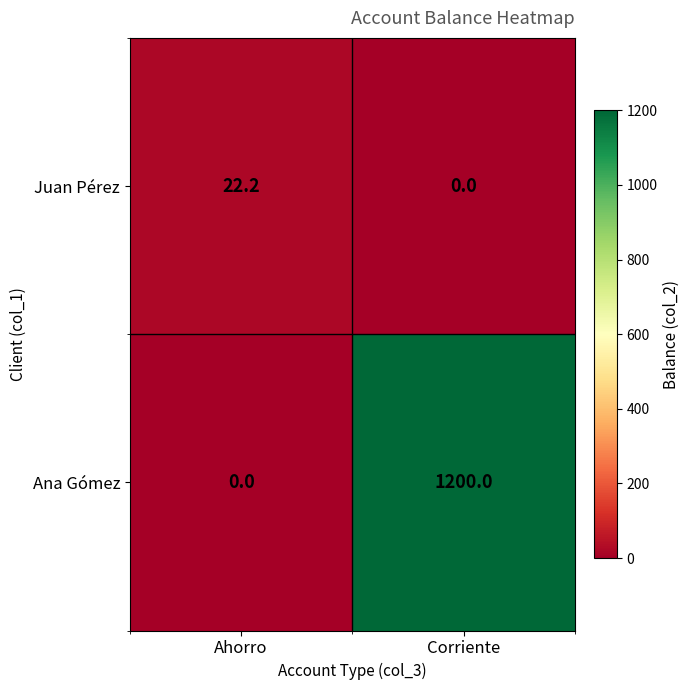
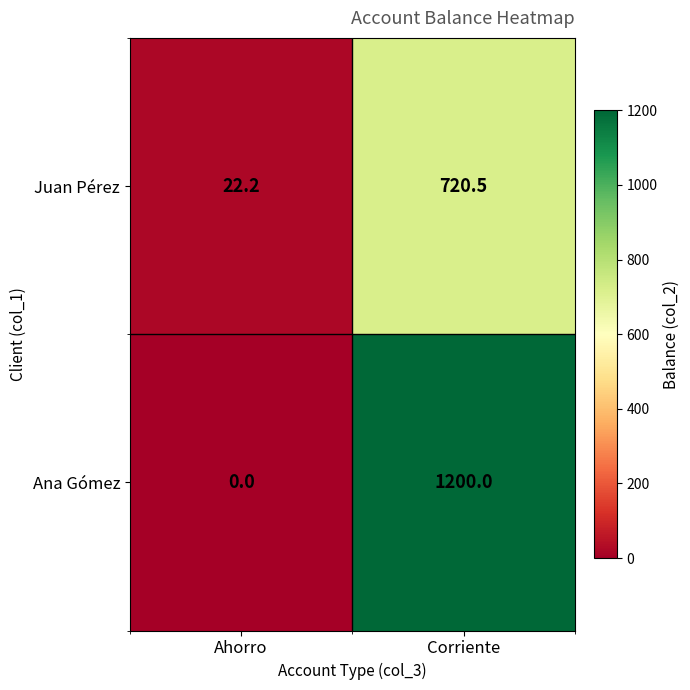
Juan Pérez, Corriente: 0.0 -> 720.5
